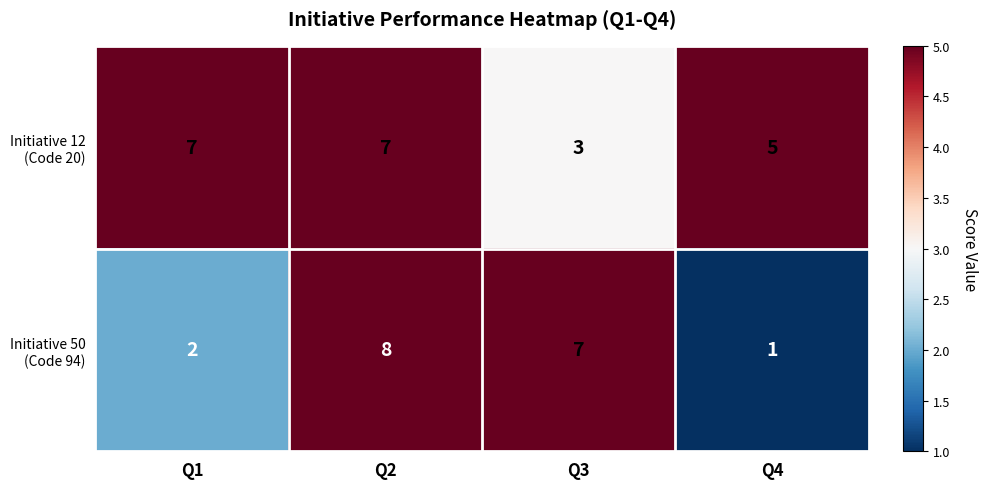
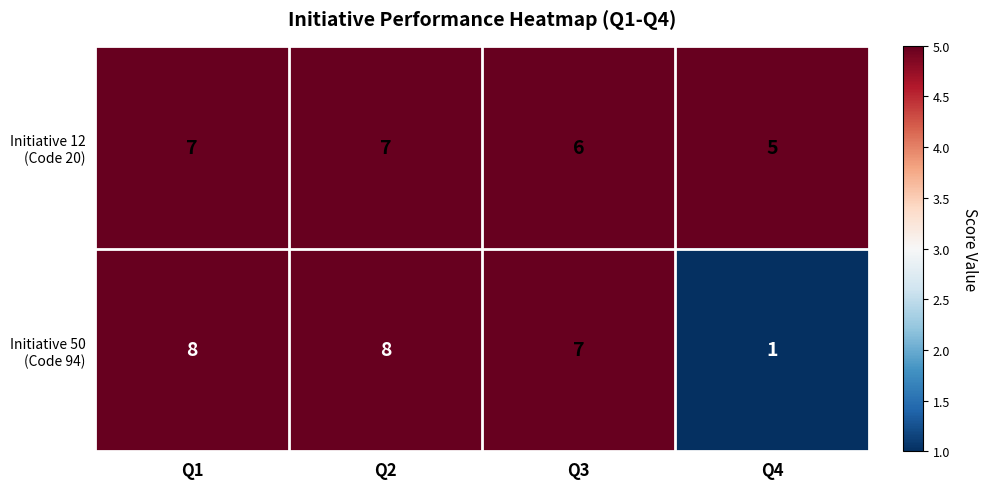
Initiative 12 (Code 20), Q3: 3 -> 6
Initiative 50 (Code 94), Q1: 2 -> 8
